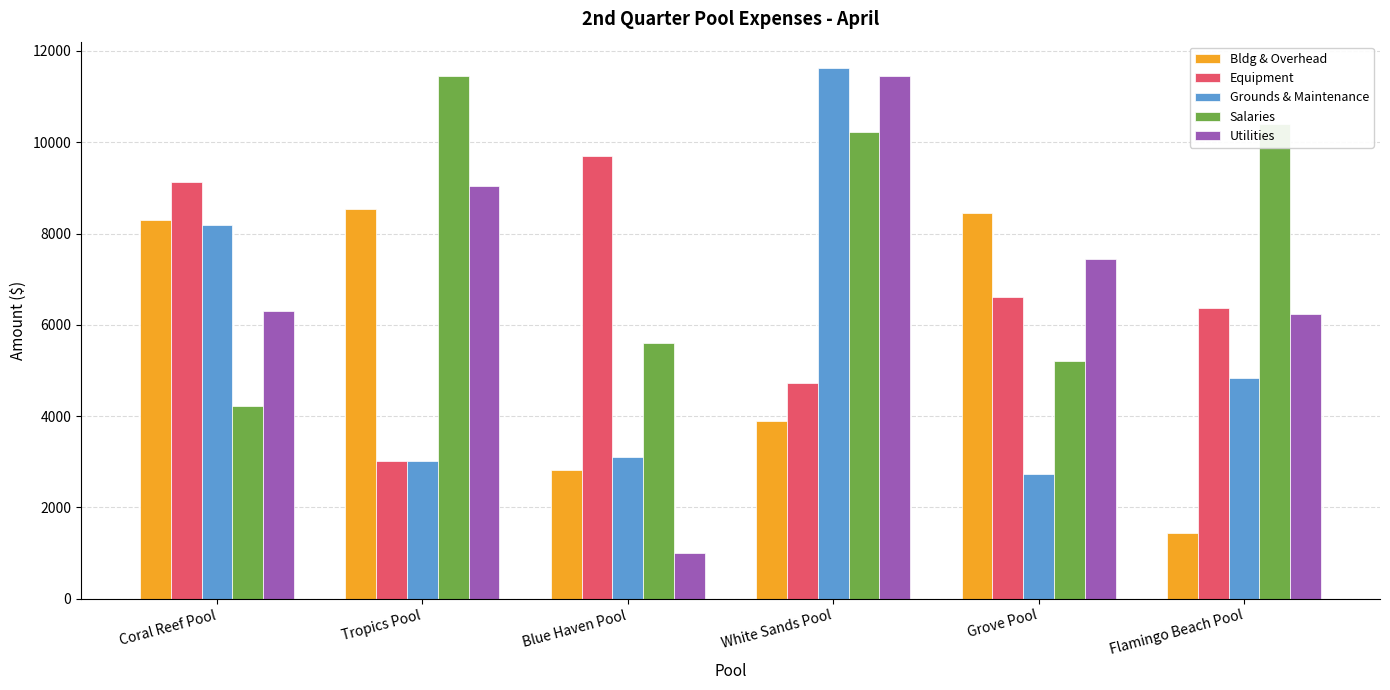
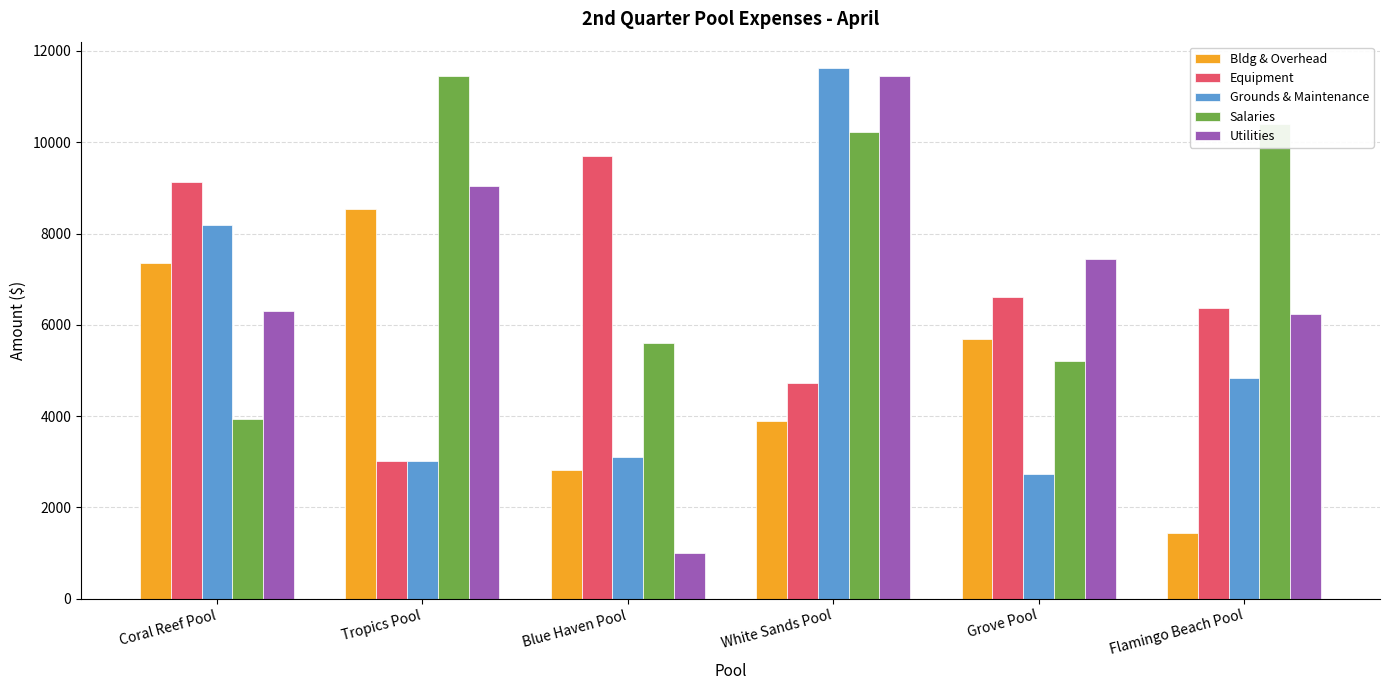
Bldg & Overhead, Coral Reef Pool: 8300 -> 7400
Salaries, Coral Reef Pool: 4200 -> 3900
Bldg & Overhead, Grove Pool: 8500 -> 5700
